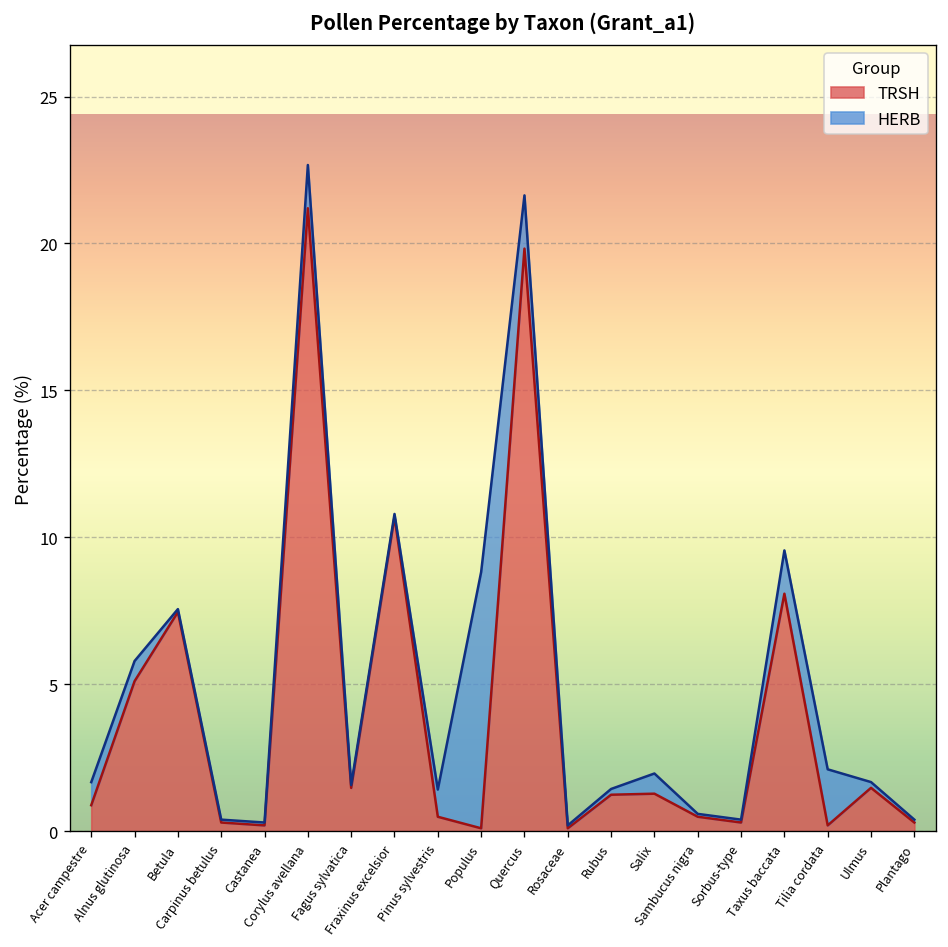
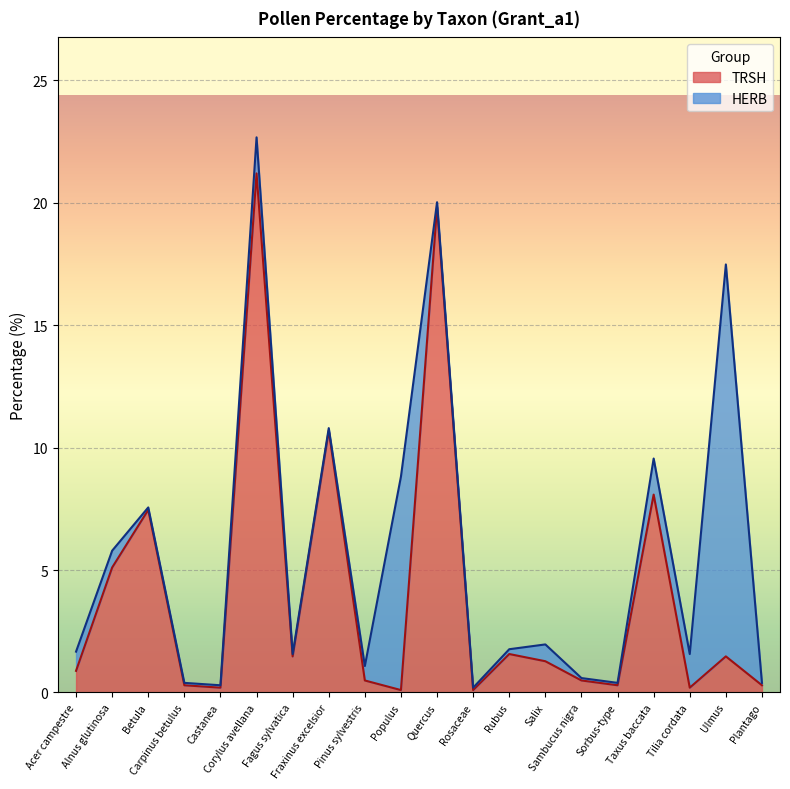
HERB, Pinus sylvestris: 0.9 -> 0.6
HERB, Quercus: 1.8 -> 0.2
TRSH, Rubus: 1.2 -> 1.6
HERB, Tilia cordata: 1.9 -> 1.4
HERB, Ulmus: 0.2 -> 16.0
